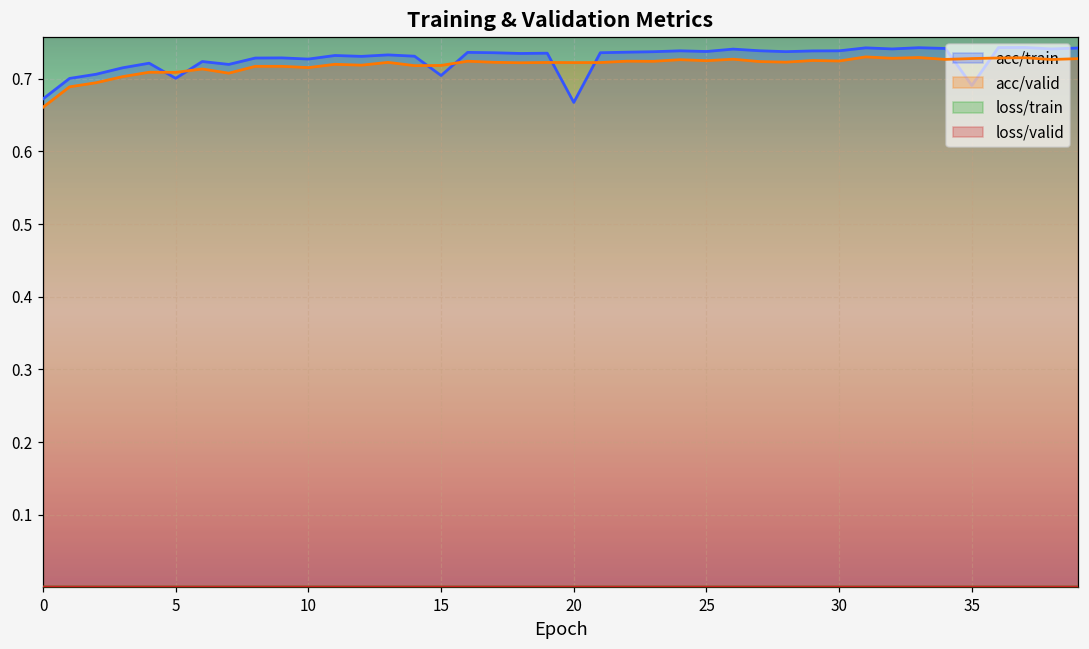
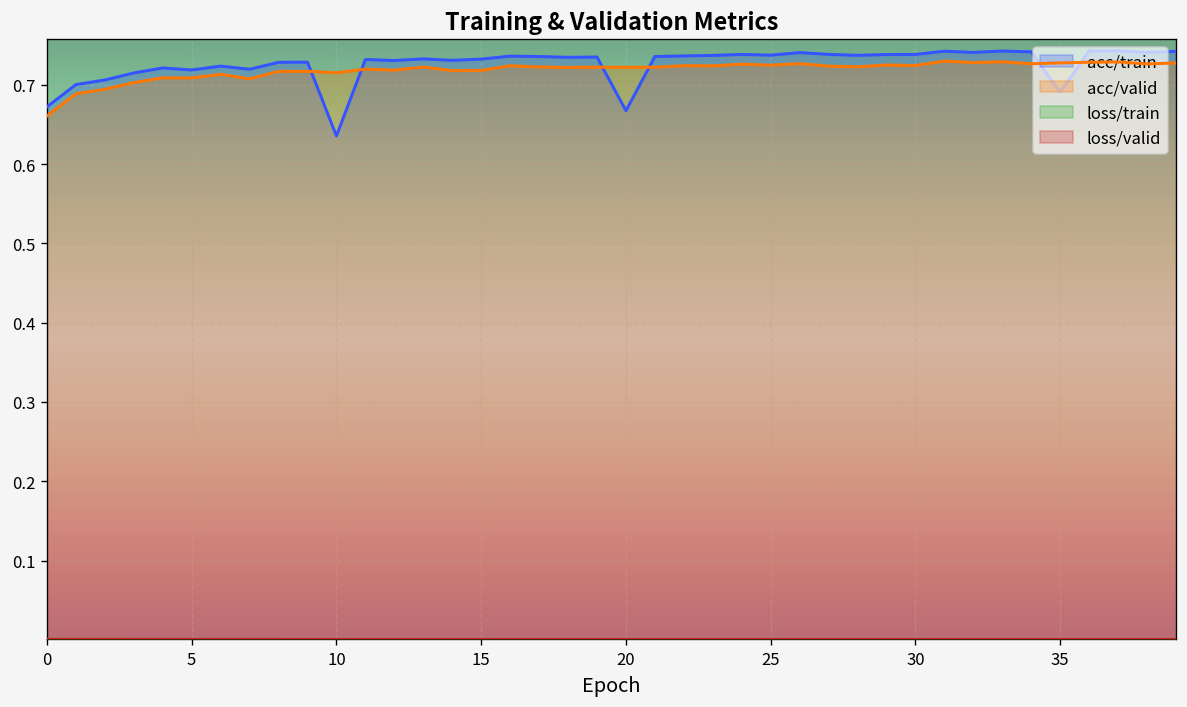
acc/train, 5: 0.70 -> 0.72
acc/train, 10: 0.73 -> 0.64
acc/train, 15: 0.70 -> 0.73
